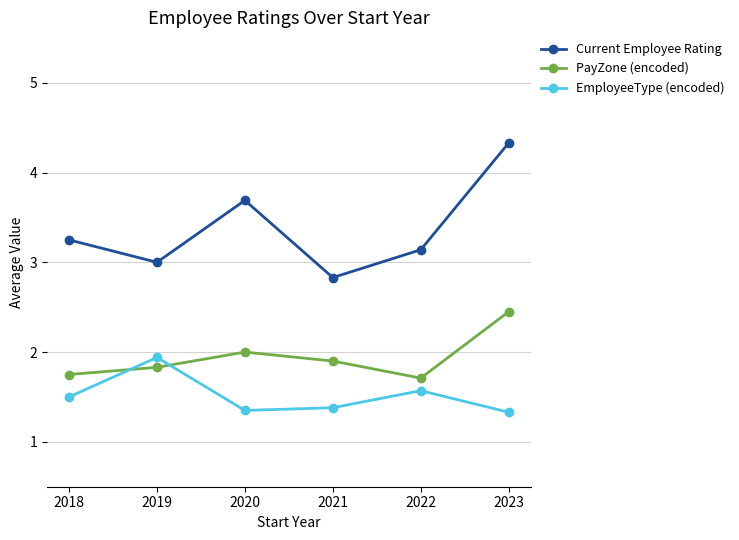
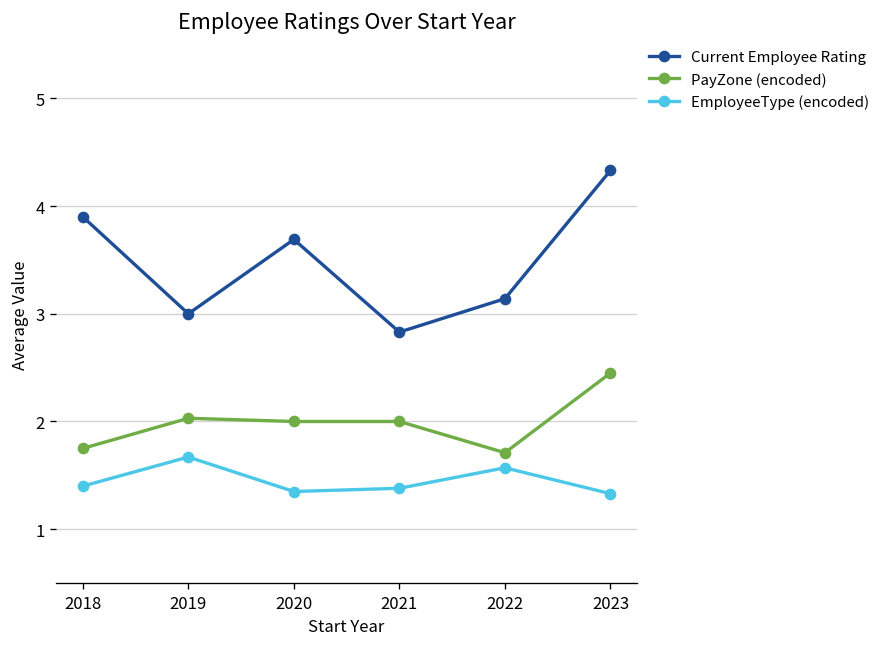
Current Employee Rating, 2018: 3.3 -> 3.9
EmployeeType (encoded), 2018: 1.5 -> 1.4
PayZone (encoded), 2019: 1.8 -> 2.0
EmployeeType (encoded), 2019: 1.9 -> 1.7
PayZone (encoded), 2021: 1.9 -> 2.0
